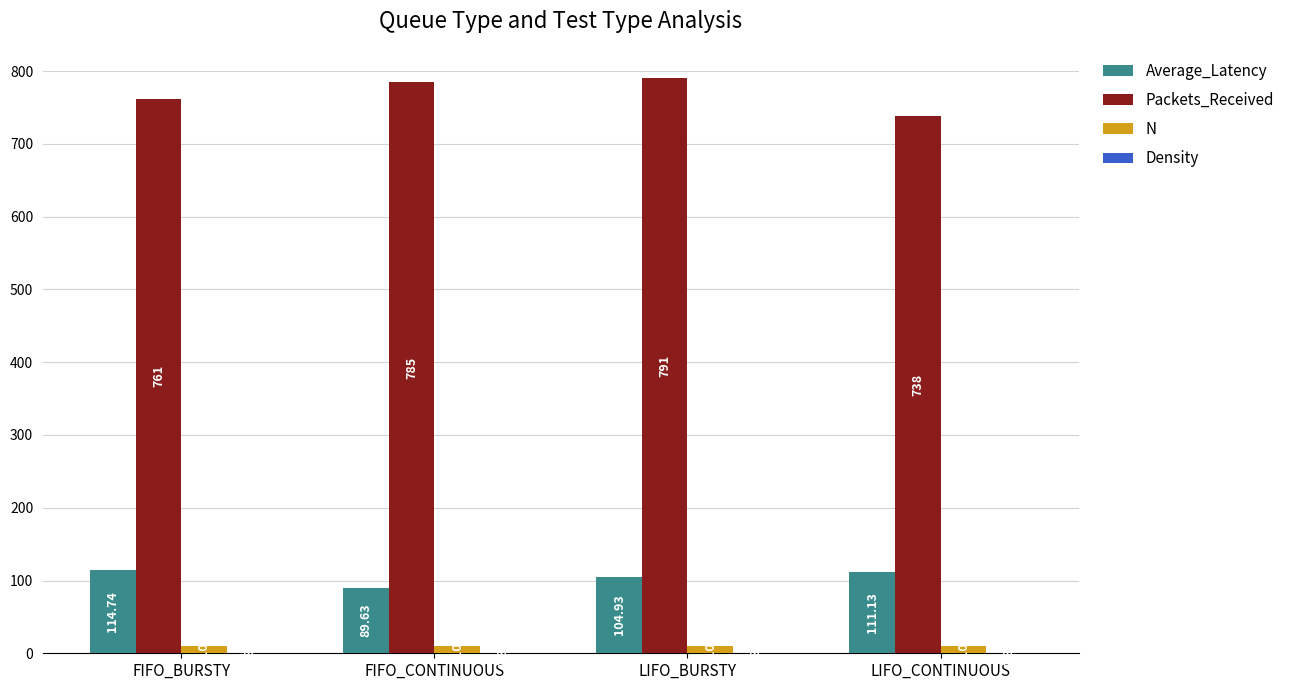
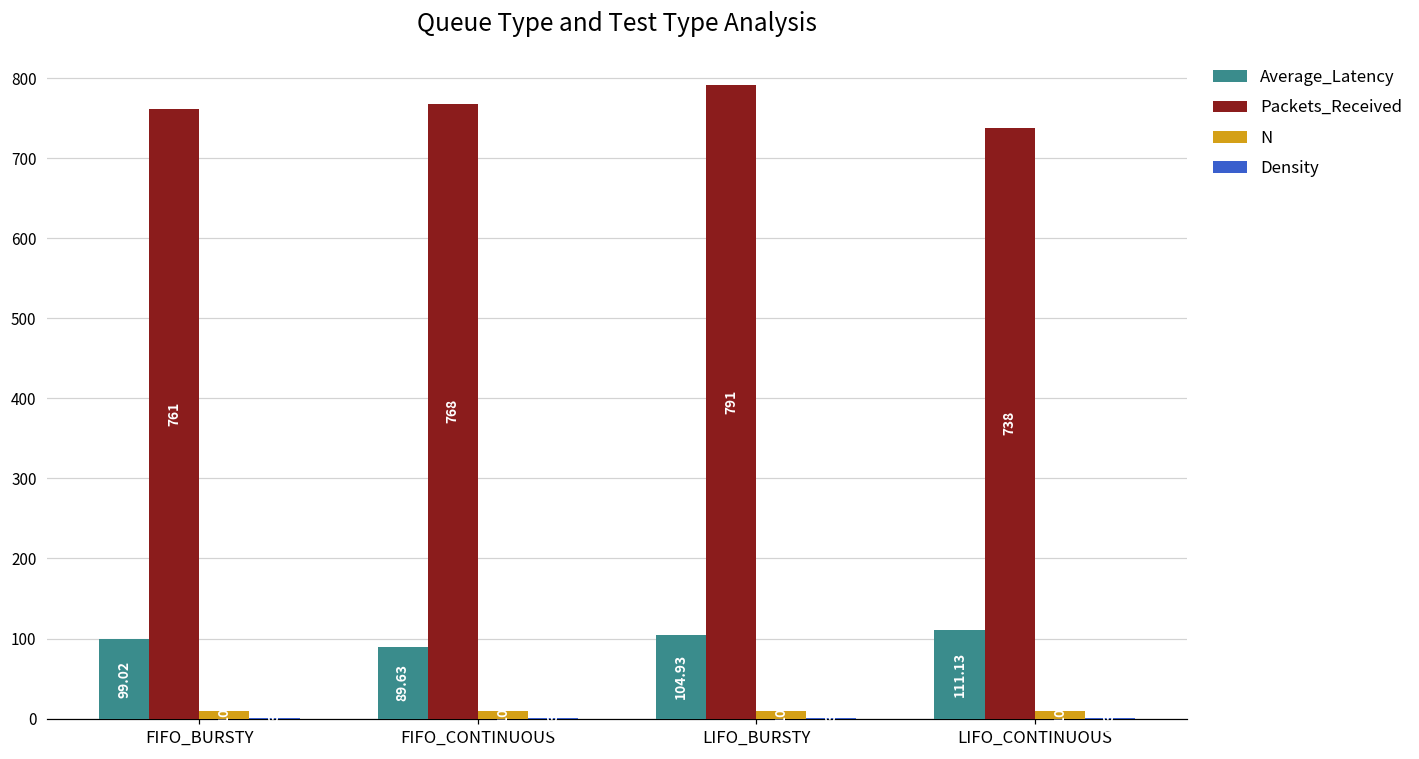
Average_Latency, FIFO_BURSTY: 114.74 -> 99.02
Packets_Received, FIFO_CONTINUOUS: 785 -> 768
